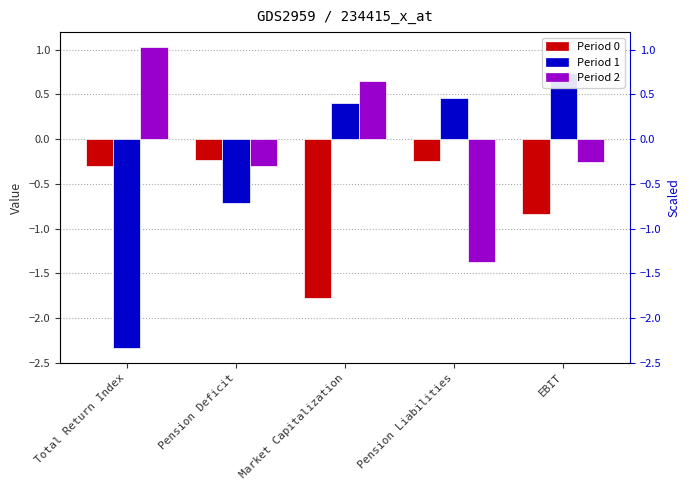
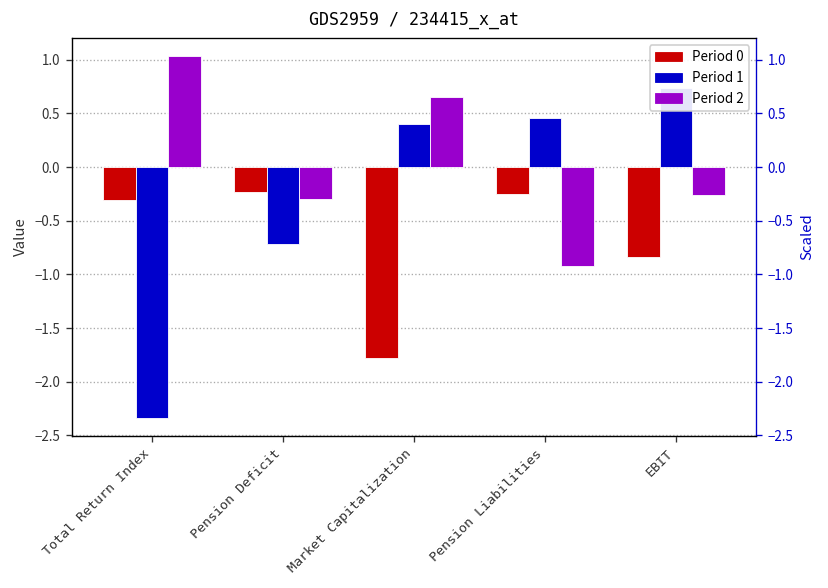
Period 2, Pension Liabilities: -1.4 -> -0.9
